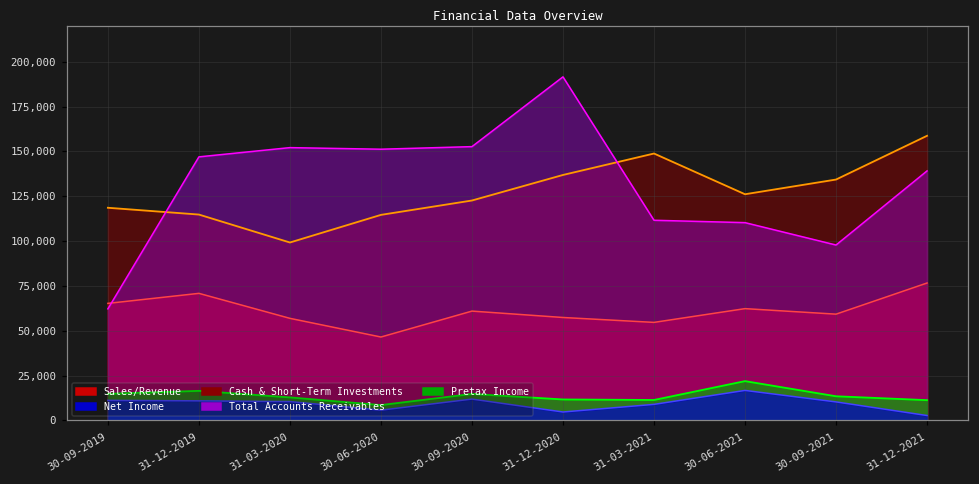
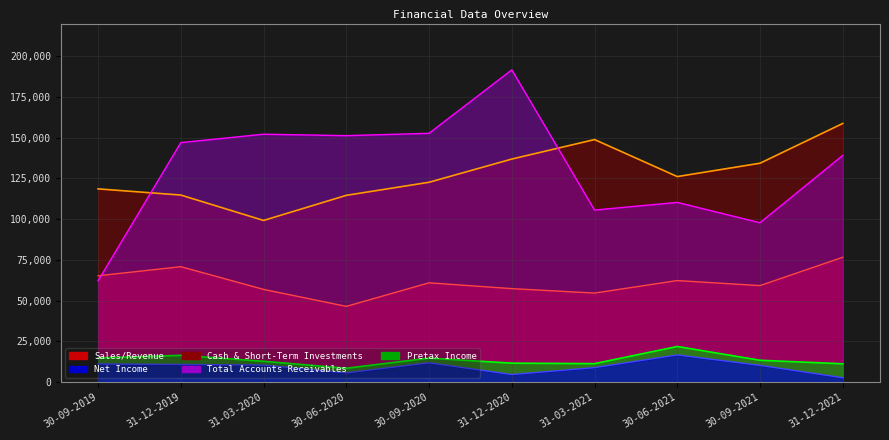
Total Accounts Receivables, 31-03-2021: 112,000 -> 106,000
